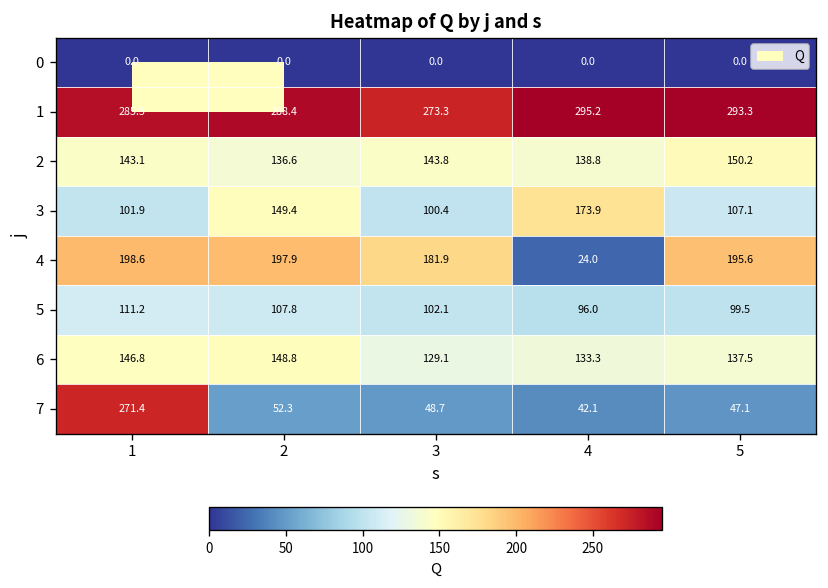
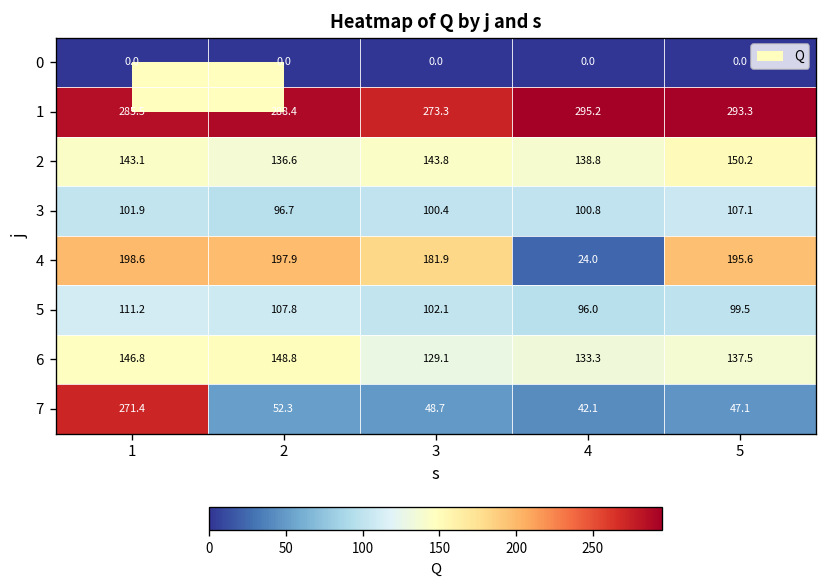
3, 2: 149.4 -> 96.7
3, 4: 173.9 -> 100.8
